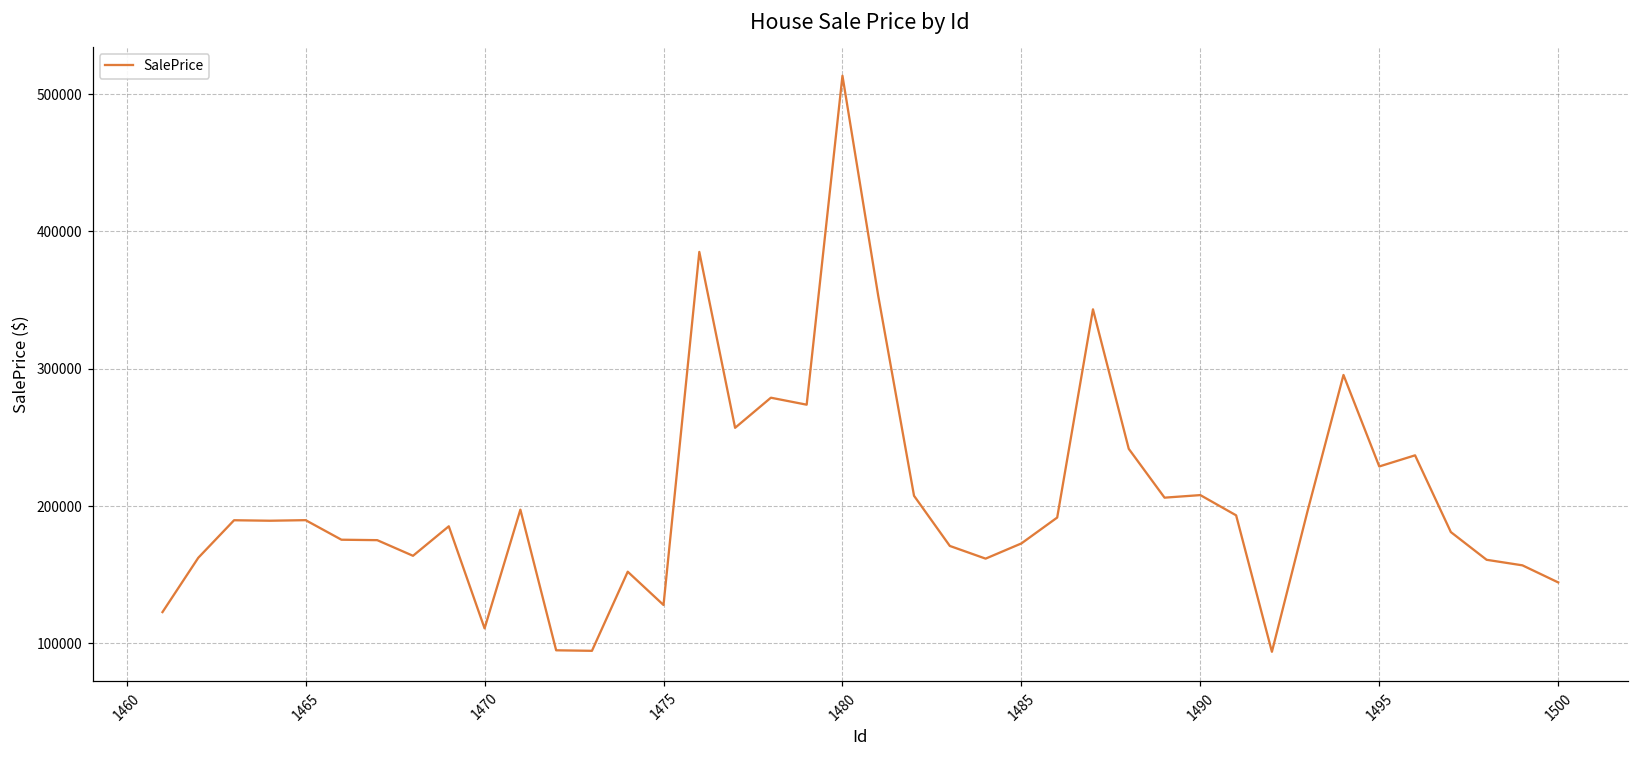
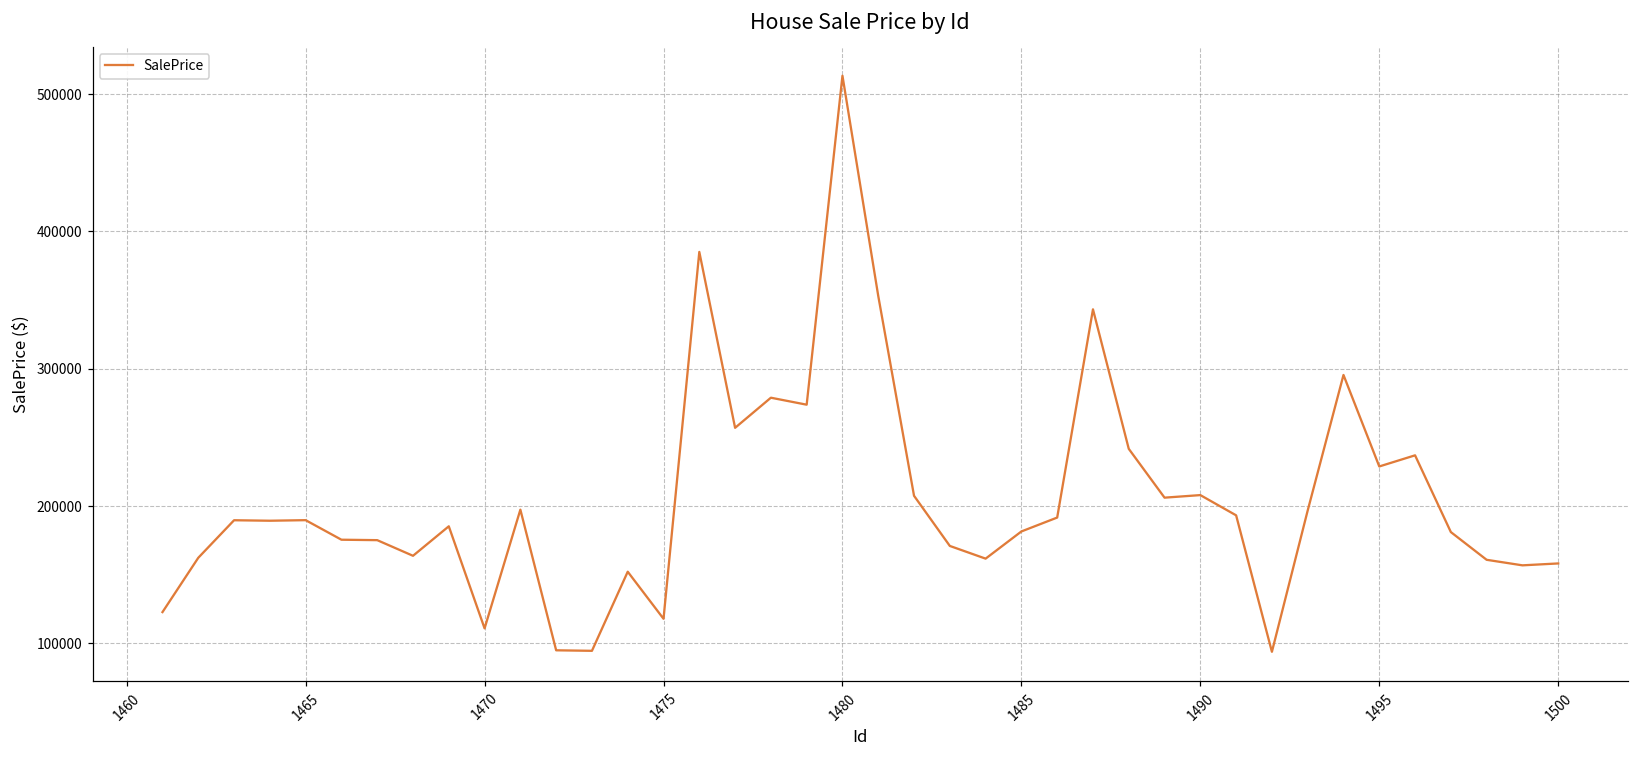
1475: 128000 -> 118000
1485: 173000 -> 182000
1500: 144000 -> 158000
